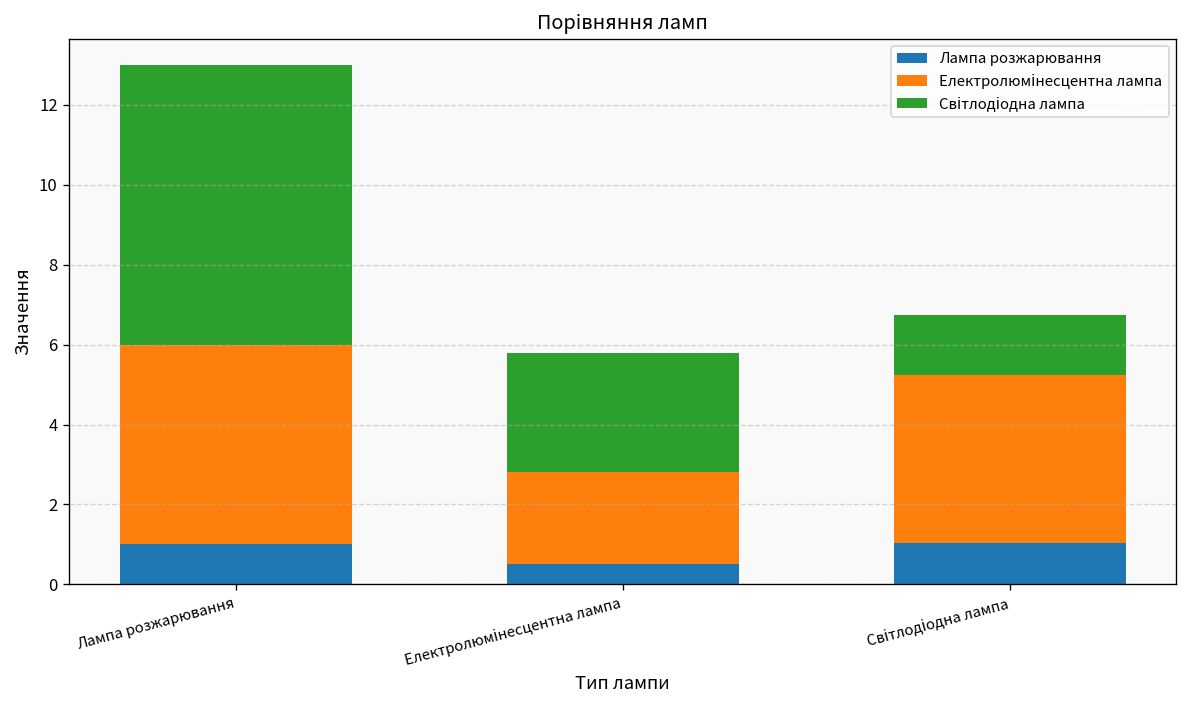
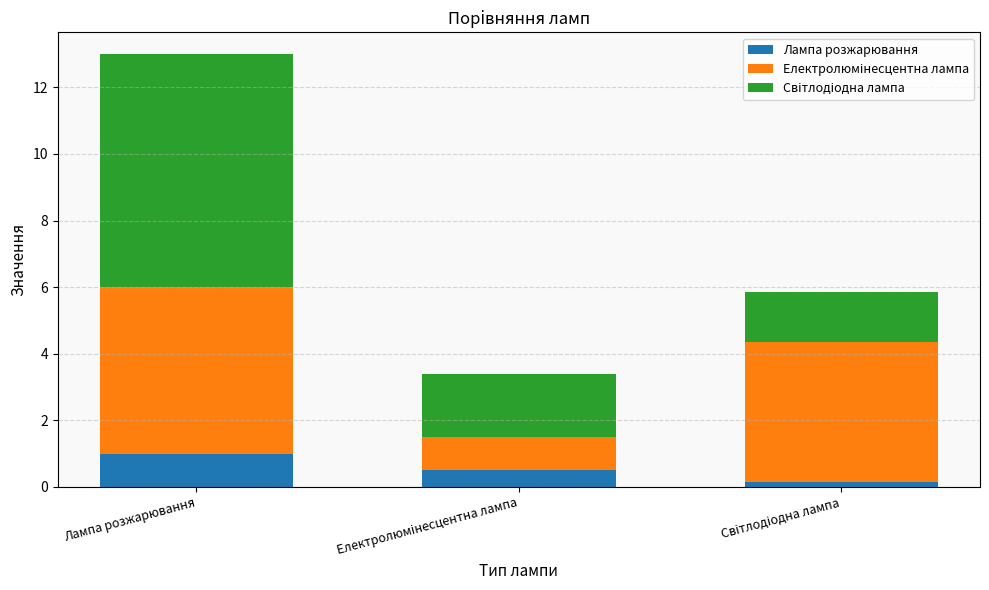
Електролюмінесцентна лампа, Електролюмінесцентна лампа: 2.3 -> 1.0
Світлодіодна лампа, Електролюмінесцентна лампа: 3.0 -> 1.9
Лампа розжарювання, Світлодіодна лампа: 1.0 -> 0.1
